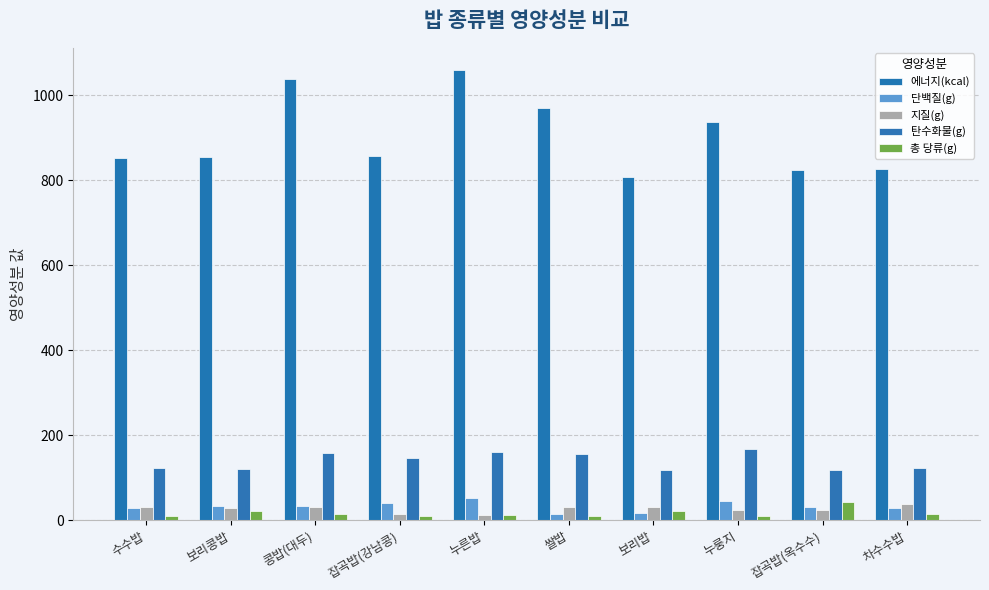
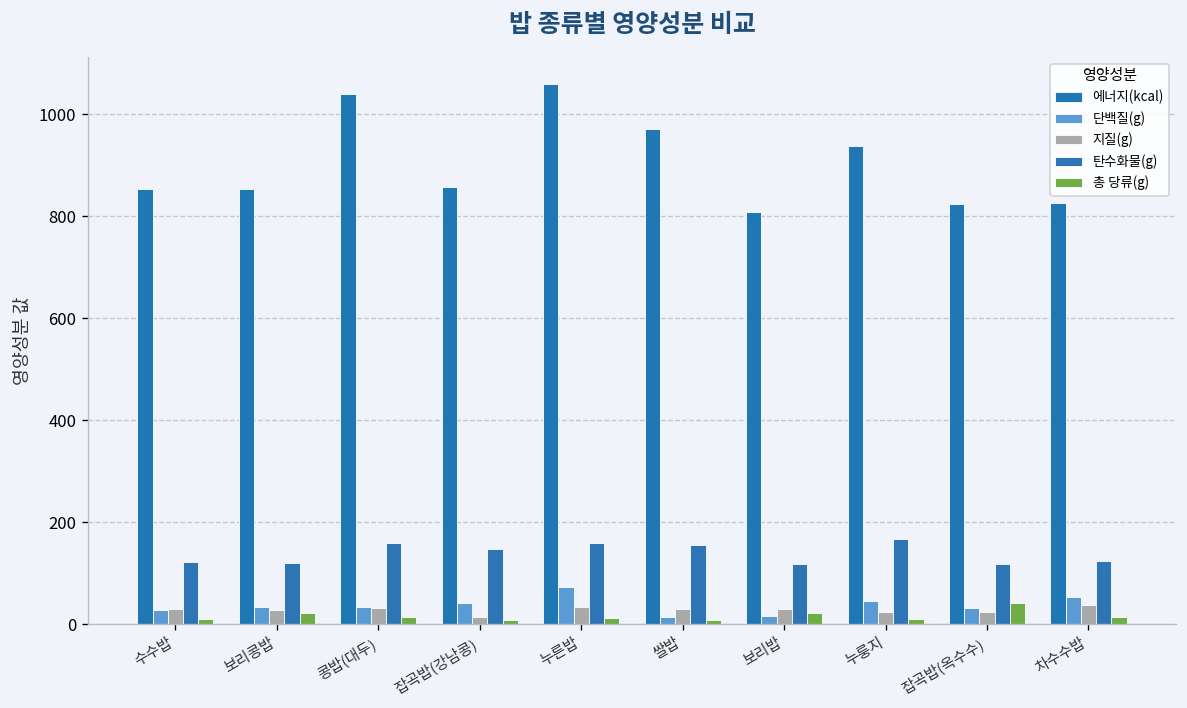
단백질(g), 누른밥: 50 -> 70
지질(g), 누른밥: 10 -> 30
단백질(g), 차수수밥: 30 -> 50
